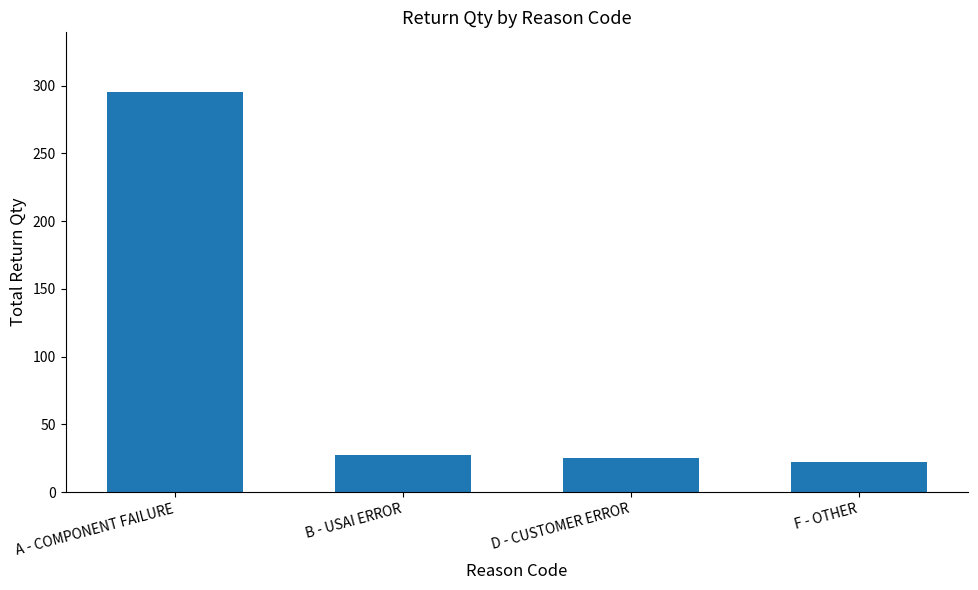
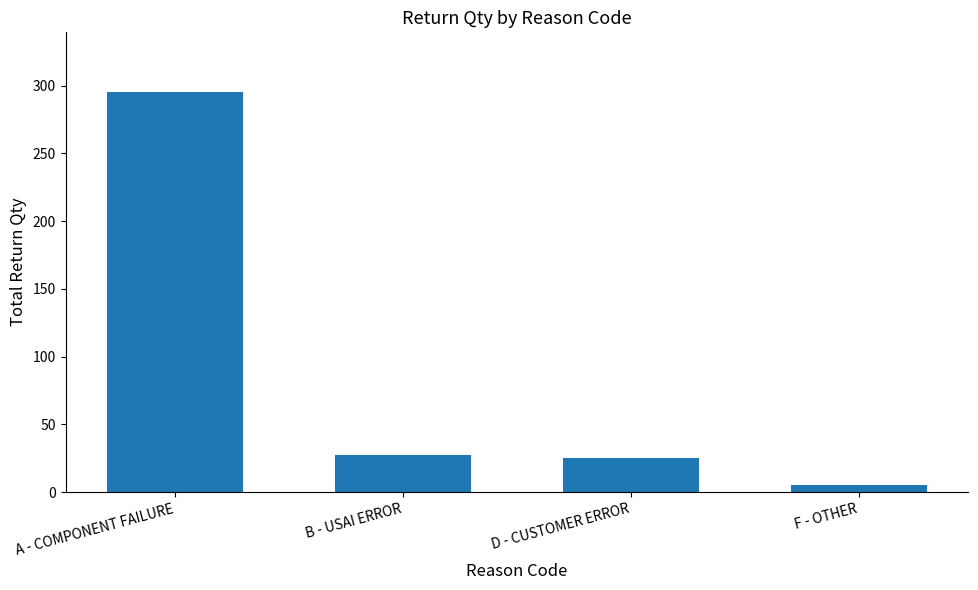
F - OTHER: 22 -> 5
